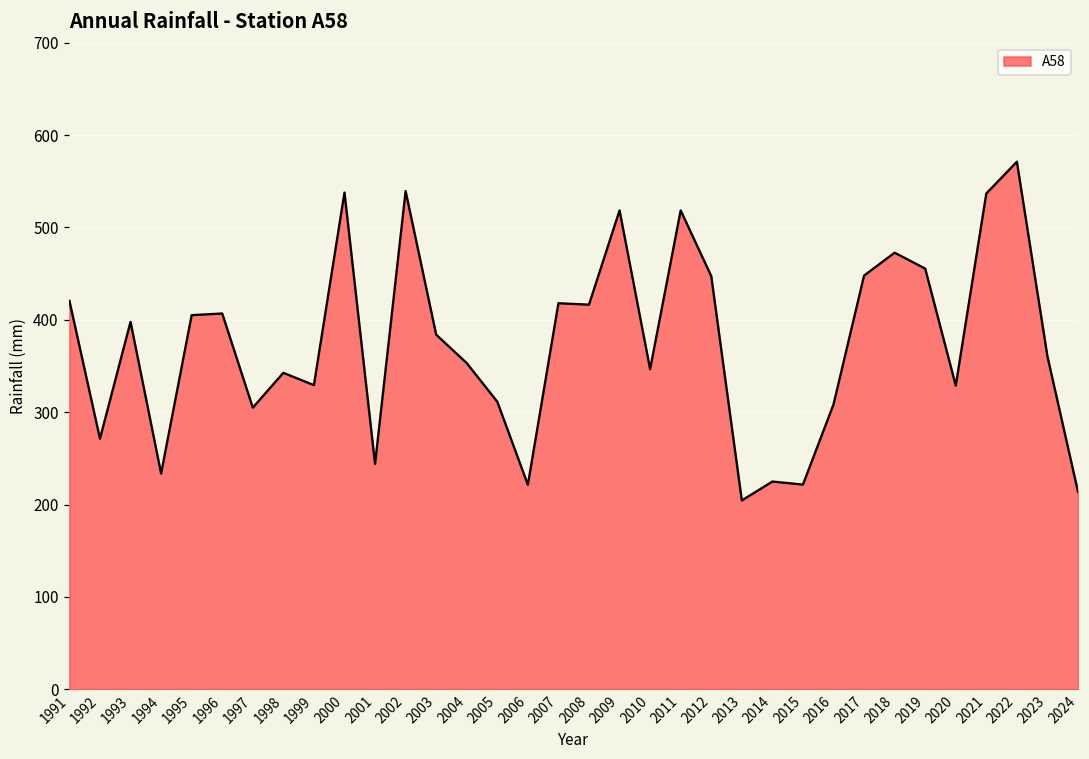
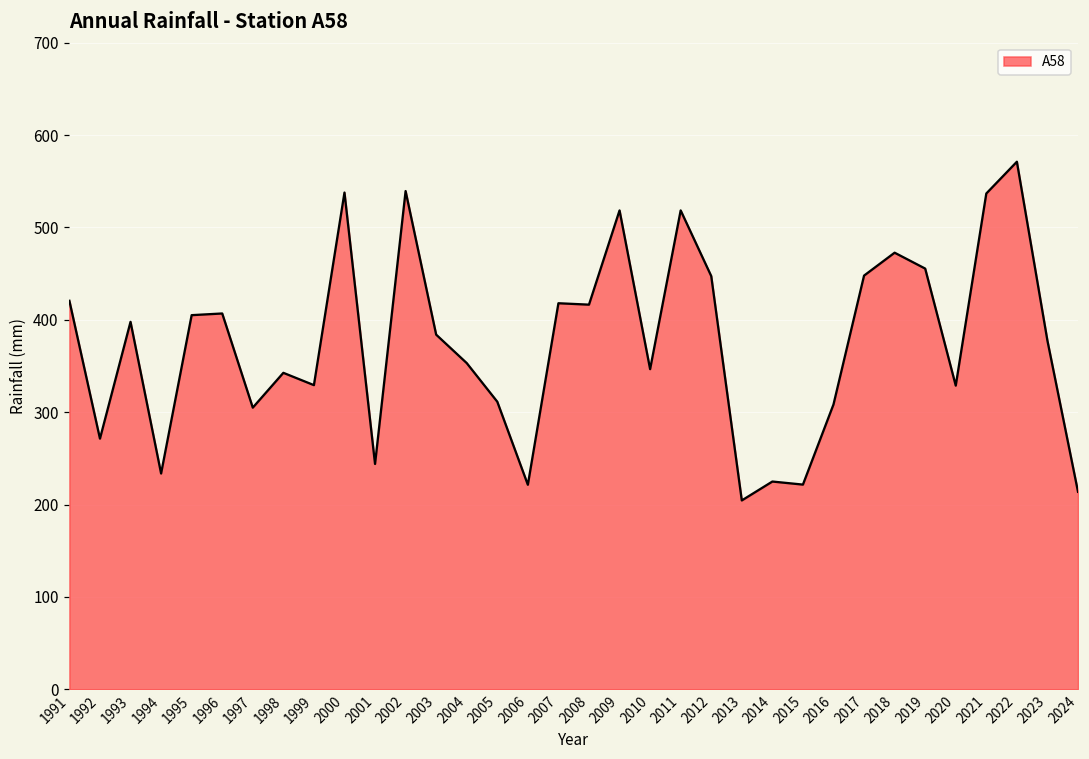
2023: 360 -> 380
